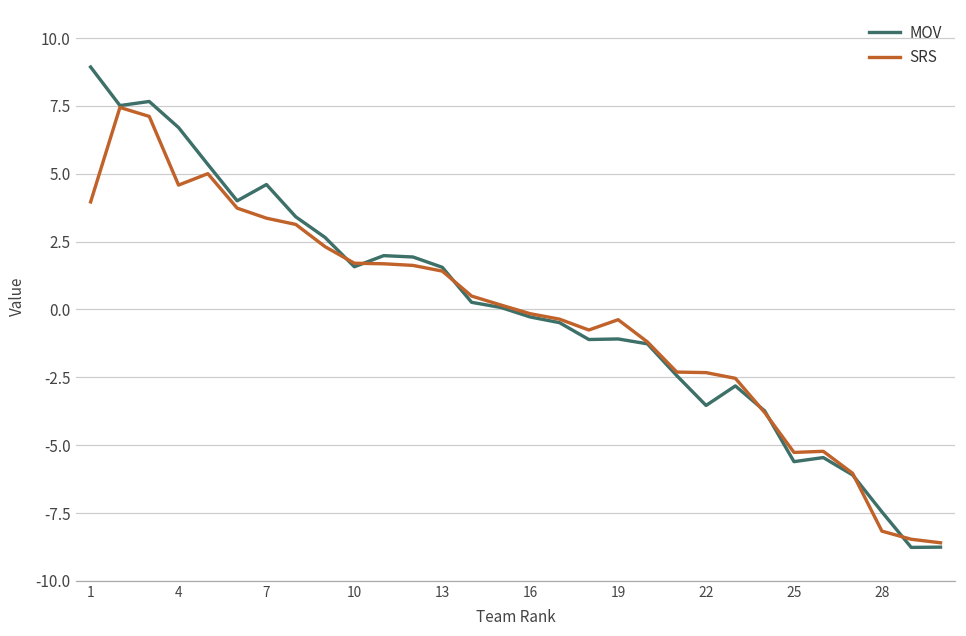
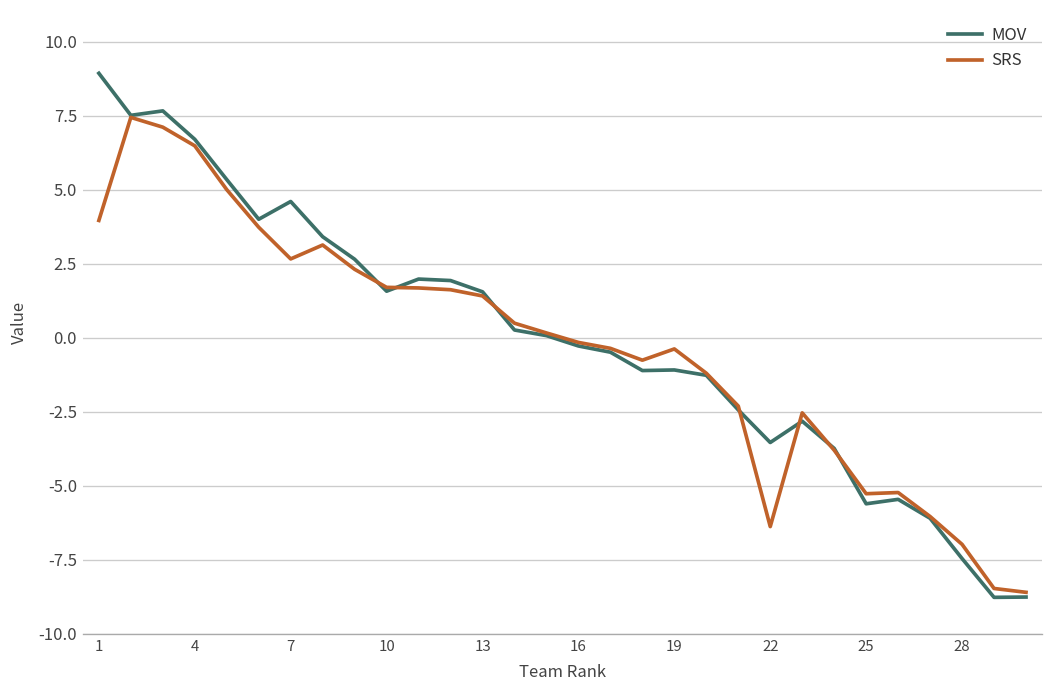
SRS, 4: 4.6 -> 6.5
SRS, 7: 3.4 -> 2.7
SRS, 22: -2.3 -> -6.4
SRS, 28: -8.2 -> -7.0
